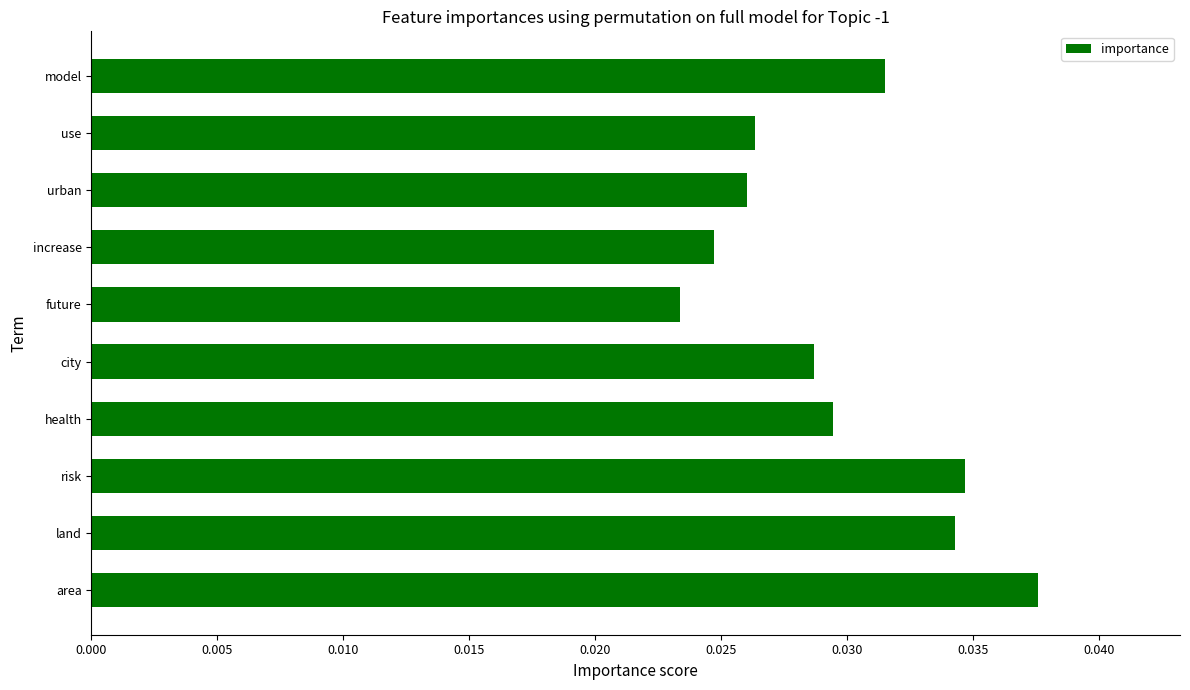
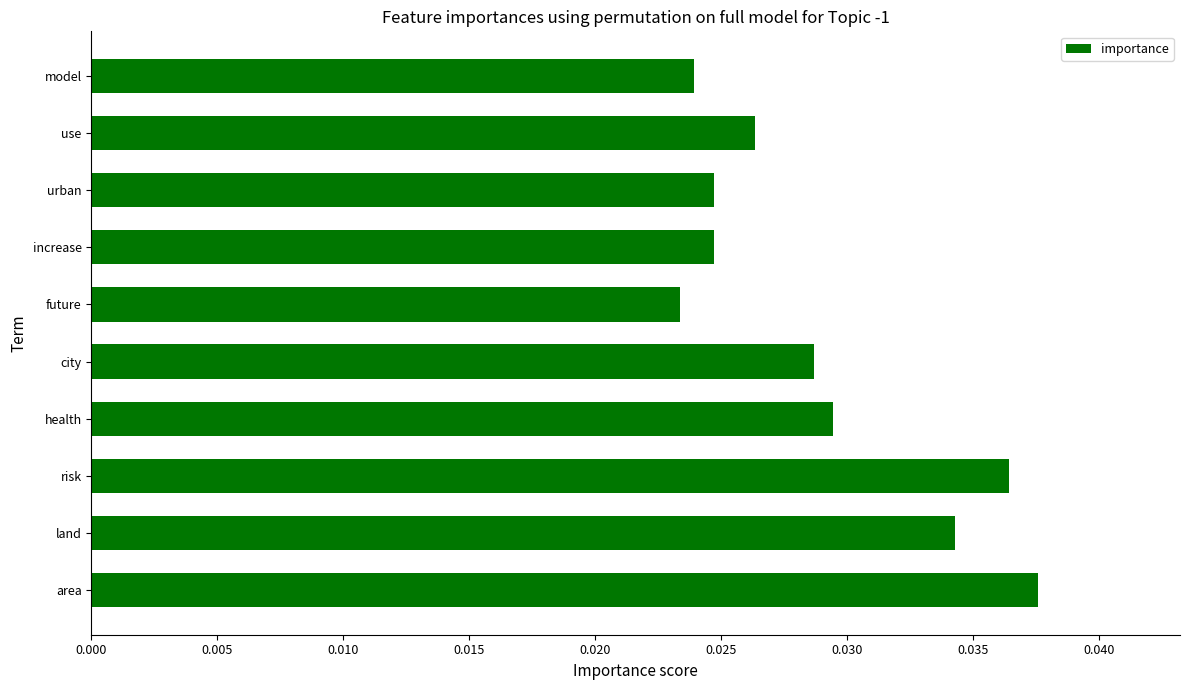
model: 0.0315 -> 0.0239
urban: 0.0260 -> 0.0247
risk: 0.0347 -> 0.0364
